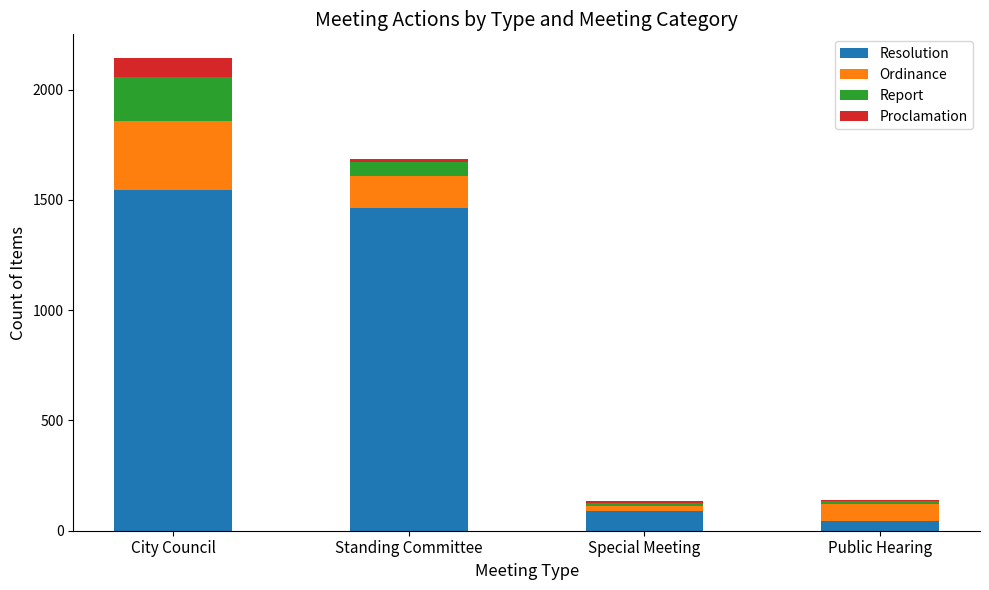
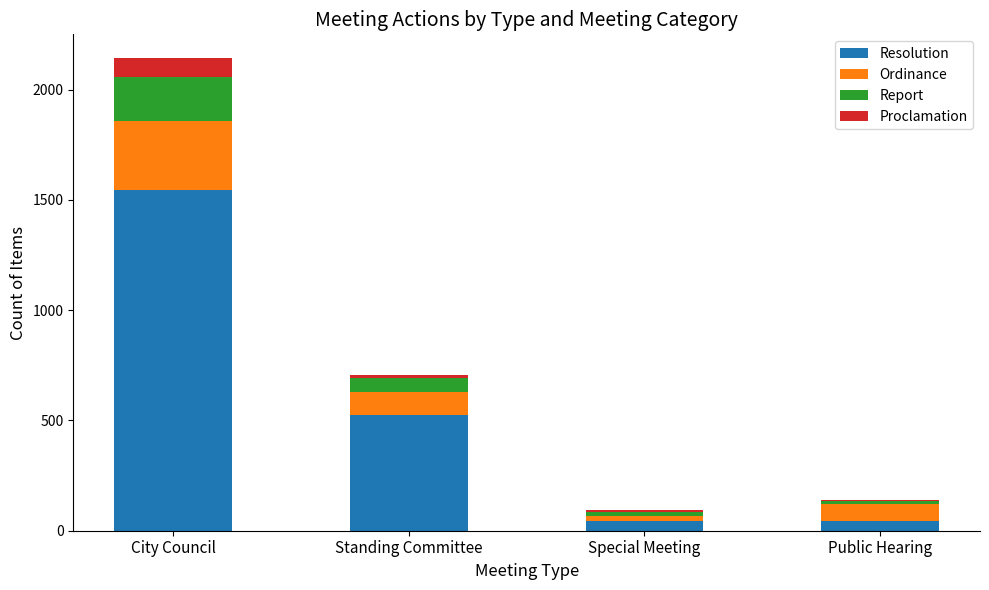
Resolution, Standing Committee: 1460 -> 520
Ordinance, Standing Committee: 140 -> 100
Resolution, Special Meeting: 90 -> 50
